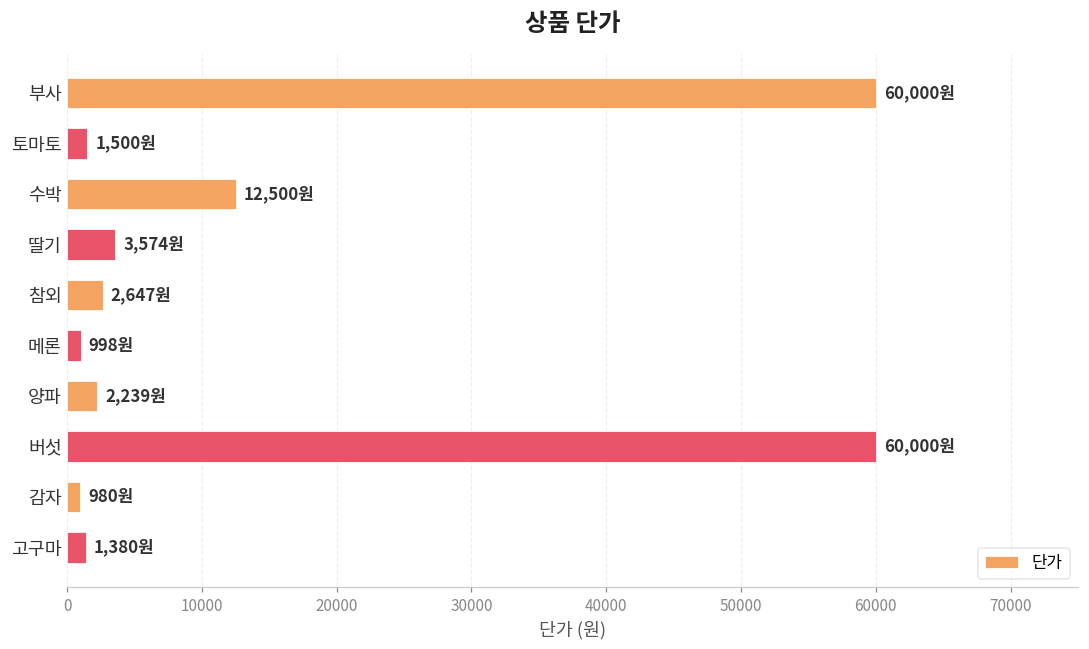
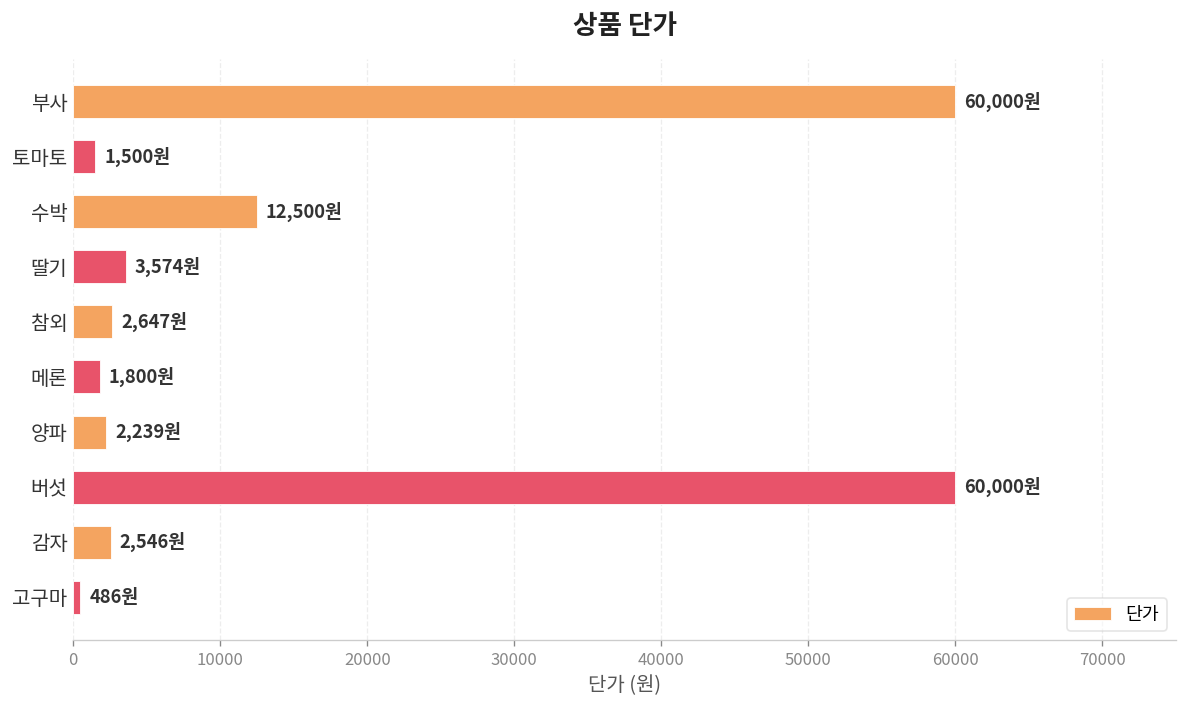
메론: 998원 -> 1,800원
감자: 980원 -> 2,546원
고구마: 1,380원 -> 486원
